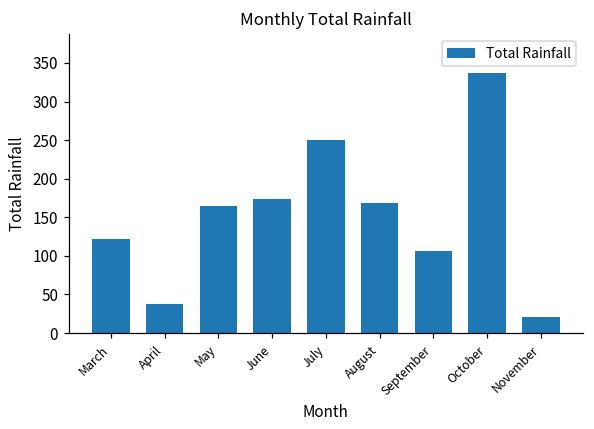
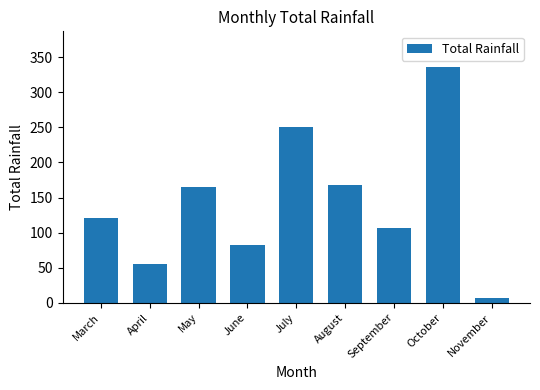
April: 40 -> 50
June: 170 -> 80
November: 20 -> 10
